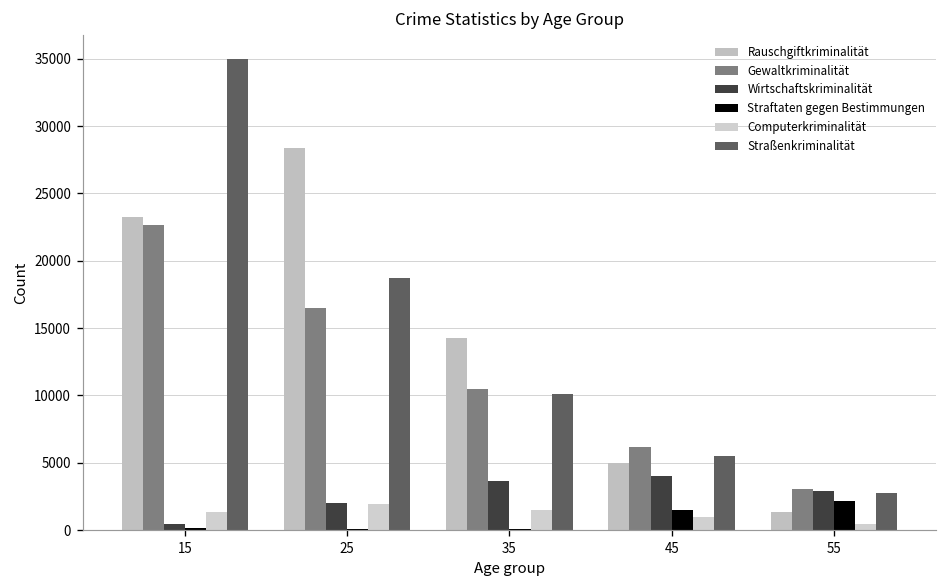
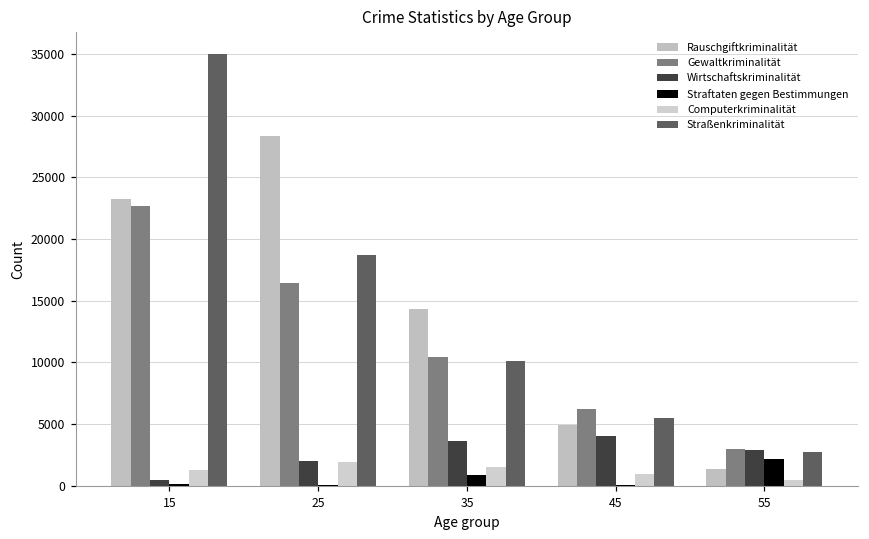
Straftaten gegen Bestimmungen, 35: 100 -> 900
Straftaten gegen Bestimmungen, 45: 1500 -> 100
